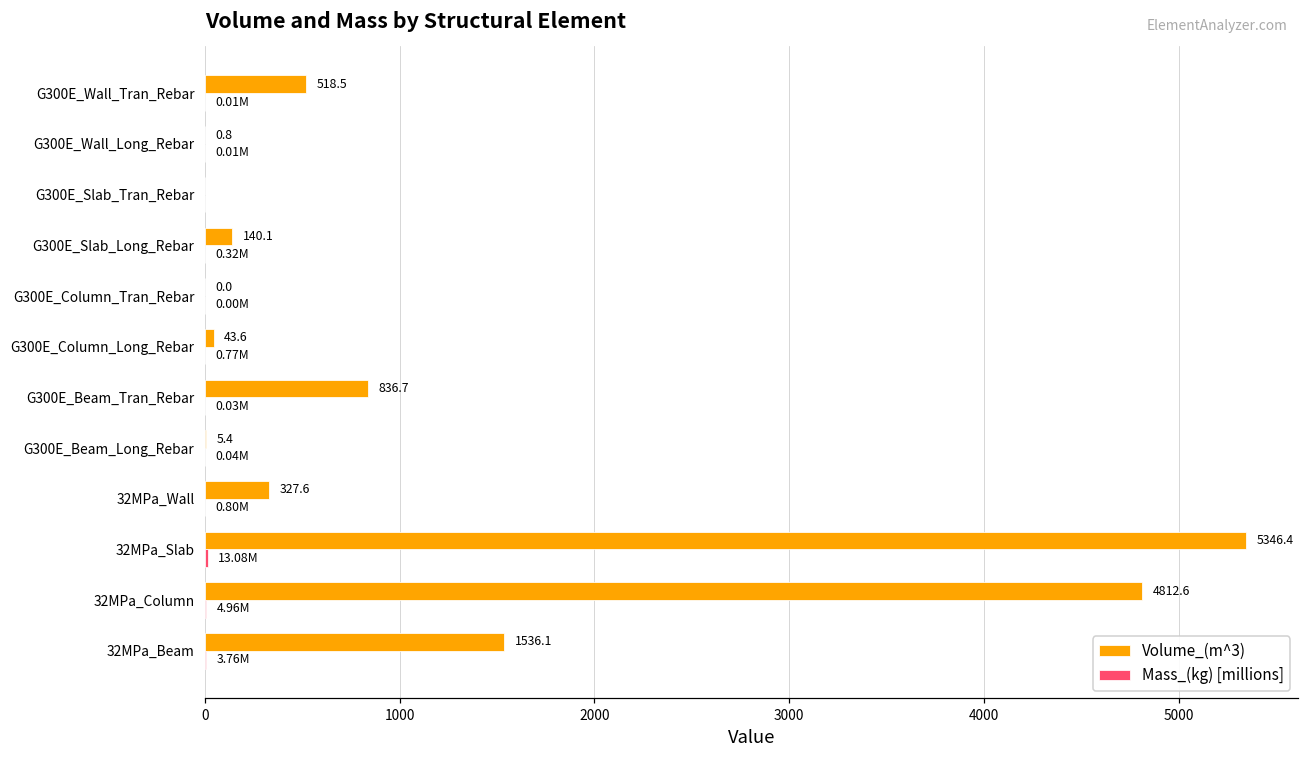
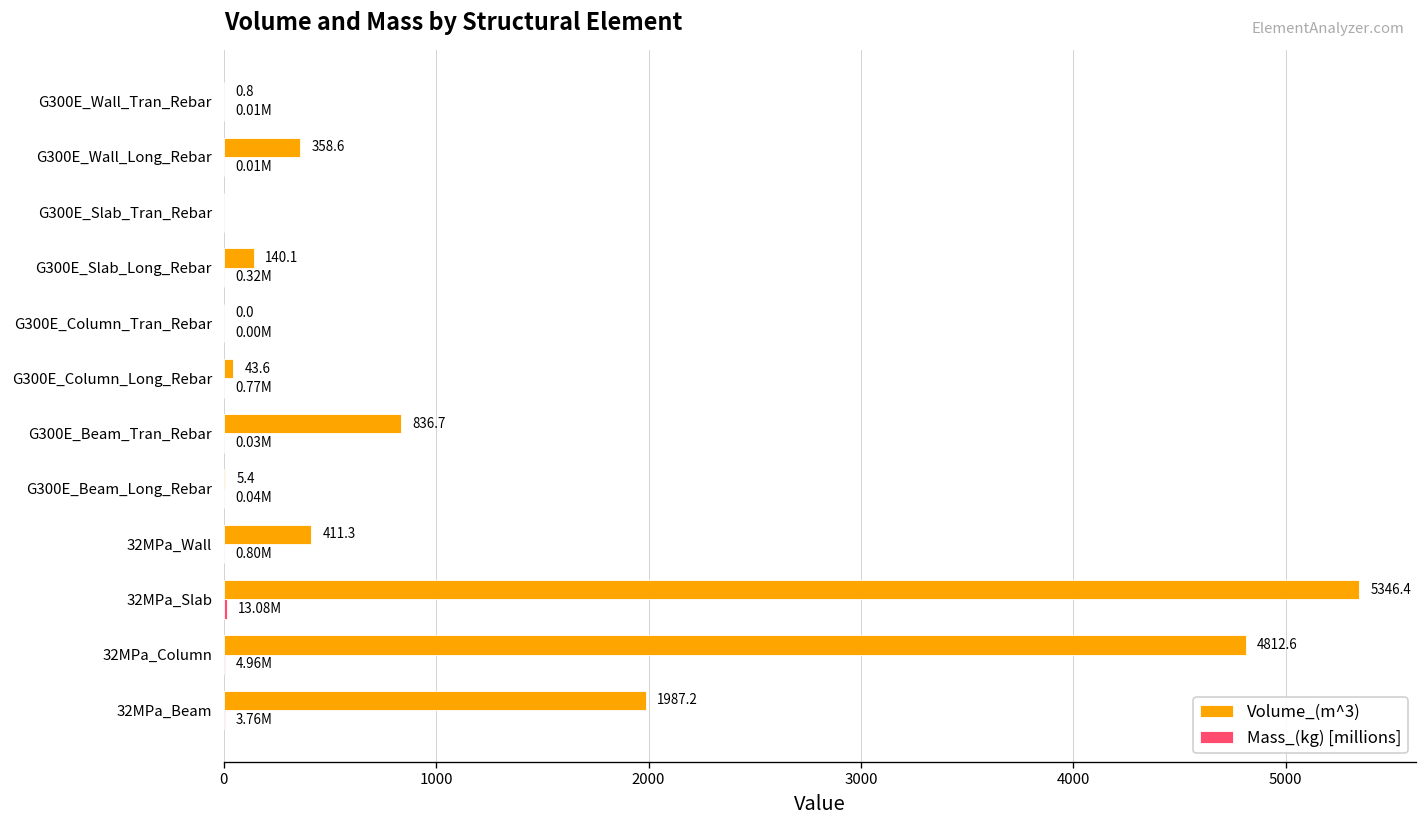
Volume_(m^3), G300E_Wall_Tran_Rebar: 518.5 -> 0.8
Volume_(m^3), G300E_Wall_Long_Rebar: 0.8 -> 358.6
Volume_(m^3), 32MPa_Wall: 327.6 -> 411.3
Volume_(m^3), 32MPa_Beam: 1536.1 -> 1987.2
